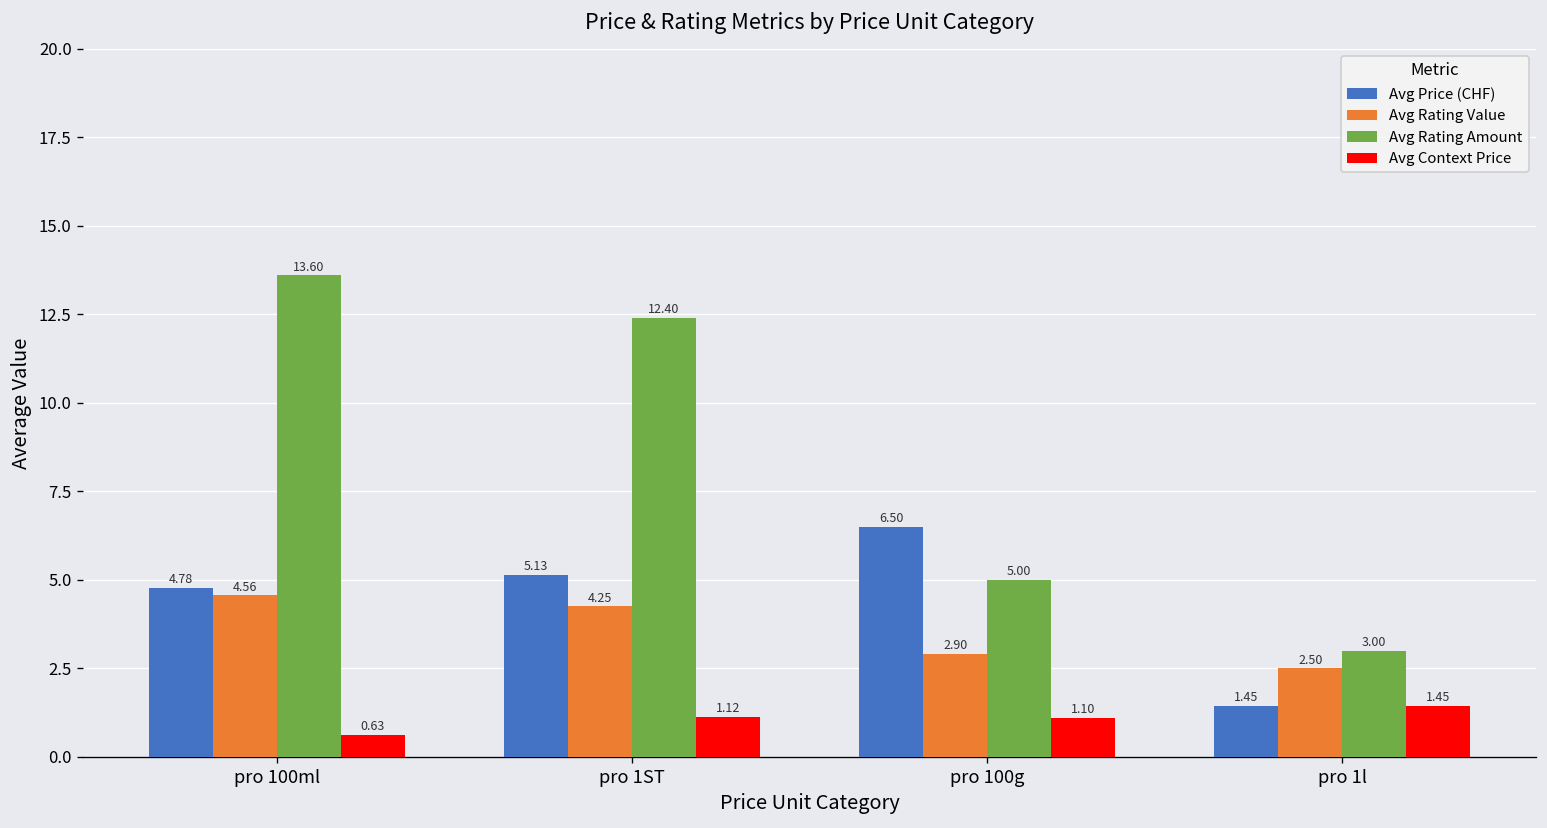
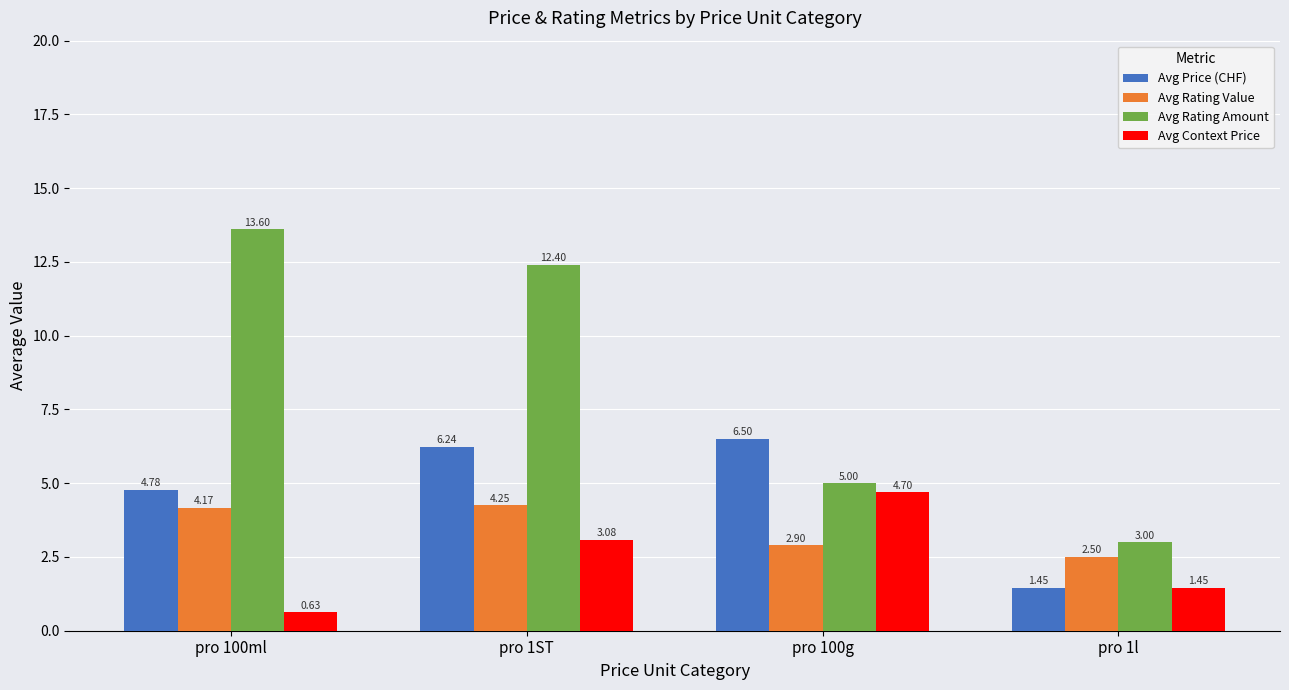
Avg Rating Value, pro 100ml: 4.56 -> 4.17
Avg Price (CHF), pro 1ST: 5.13 -> 6.24
Avg Context Price, pro 1ST: 1.12 -> 3.08
Avg Context Price, pro 100g: 1.10 -> 4.70
